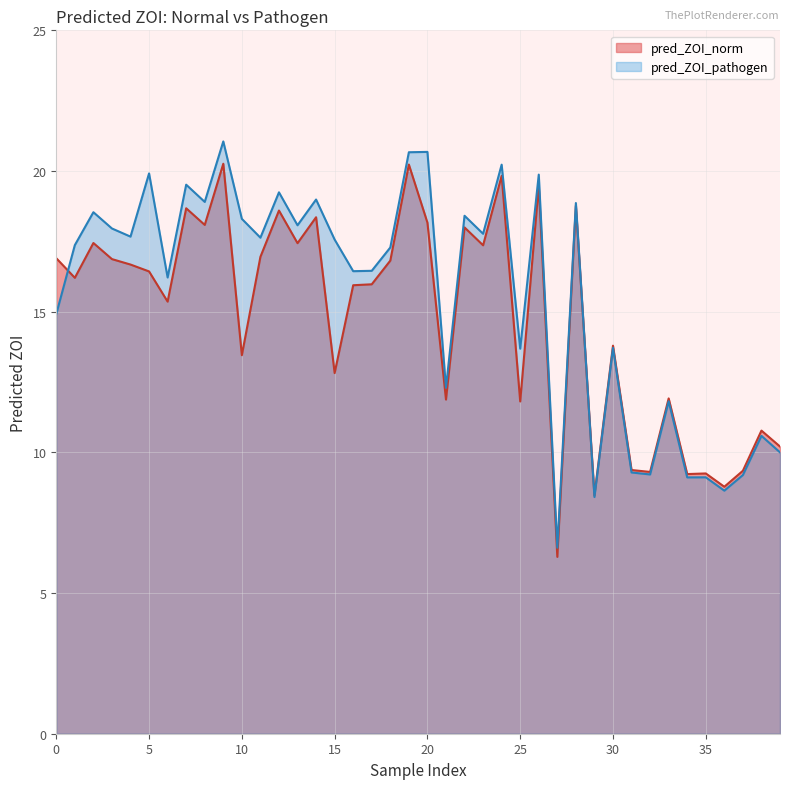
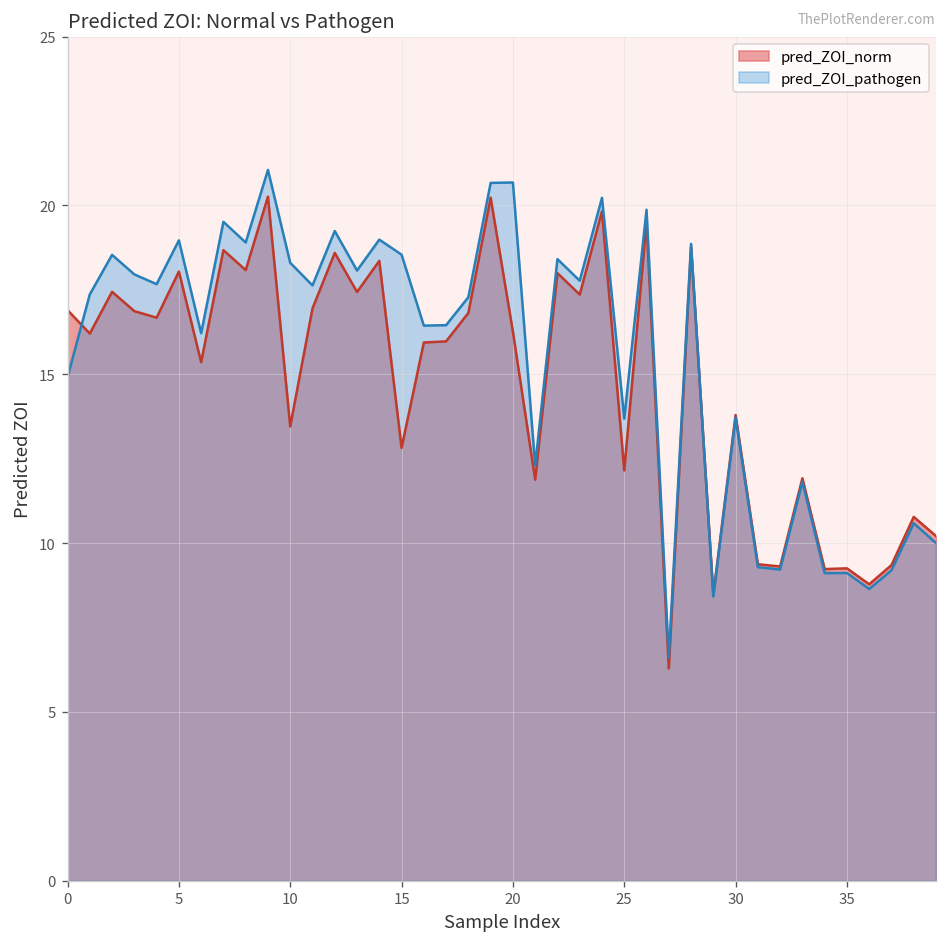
pred_ZOI_norm, 5: 16.4 -> 18.0
pred_ZOI_pathogen, 5: 19.9 -> 19.0
pred_ZOI_pathogen, 15: 17.6 -> 18.5
pred_ZOI_norm, 20: 18.2 -> 16.3
pred_ZOI_norm, 25: 11.8 -> 12.1
